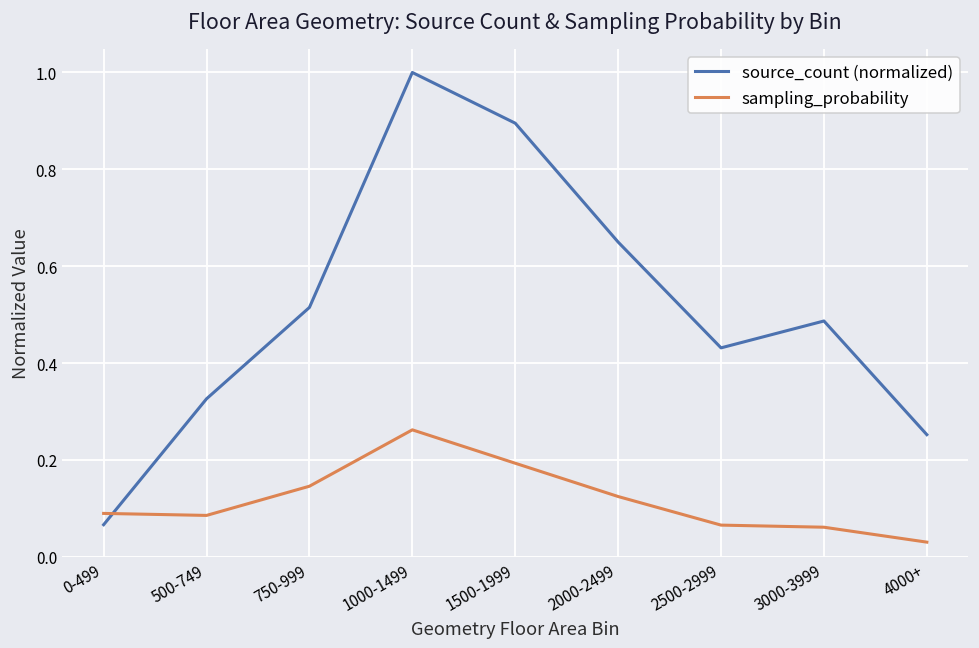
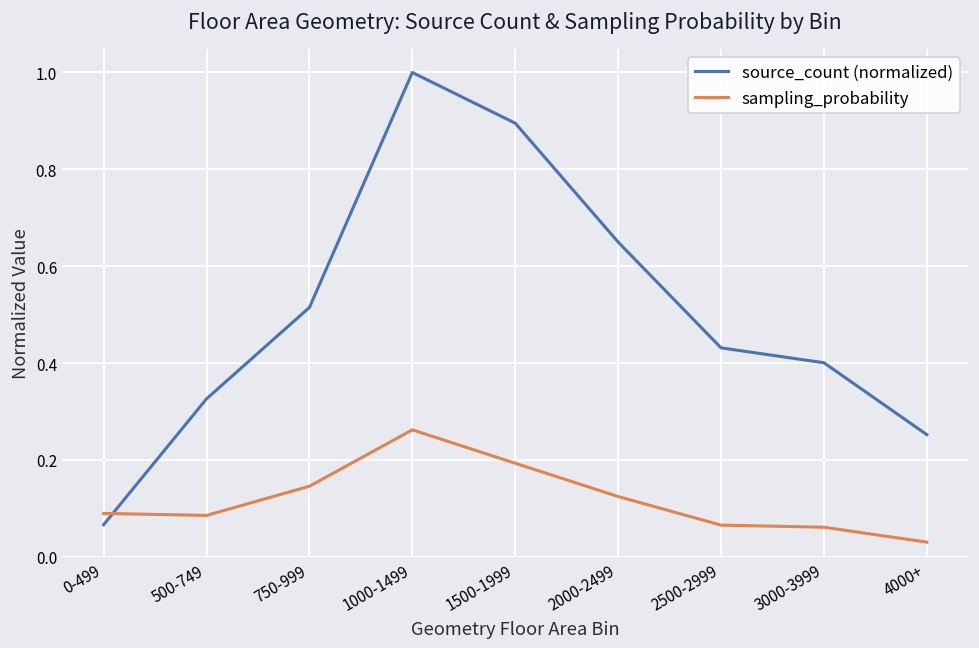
source_count (normalized), 3000-3999: 0.49 -> 0.40
